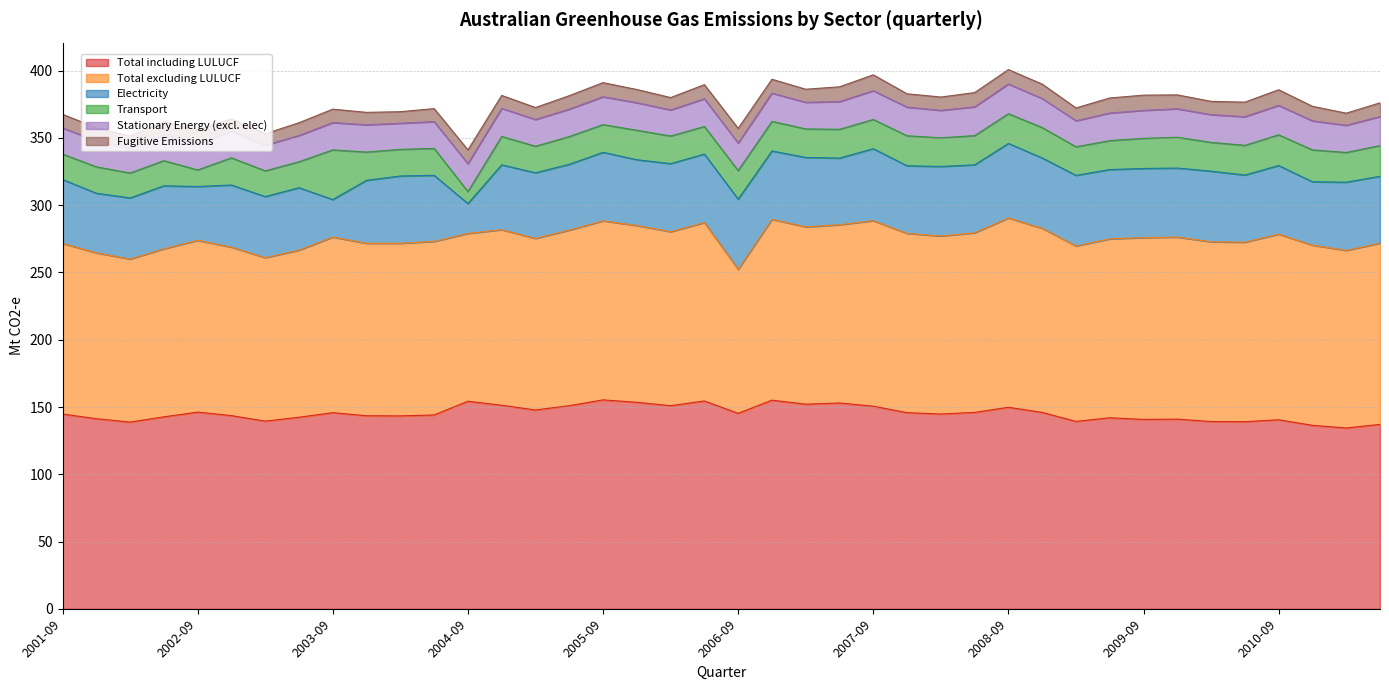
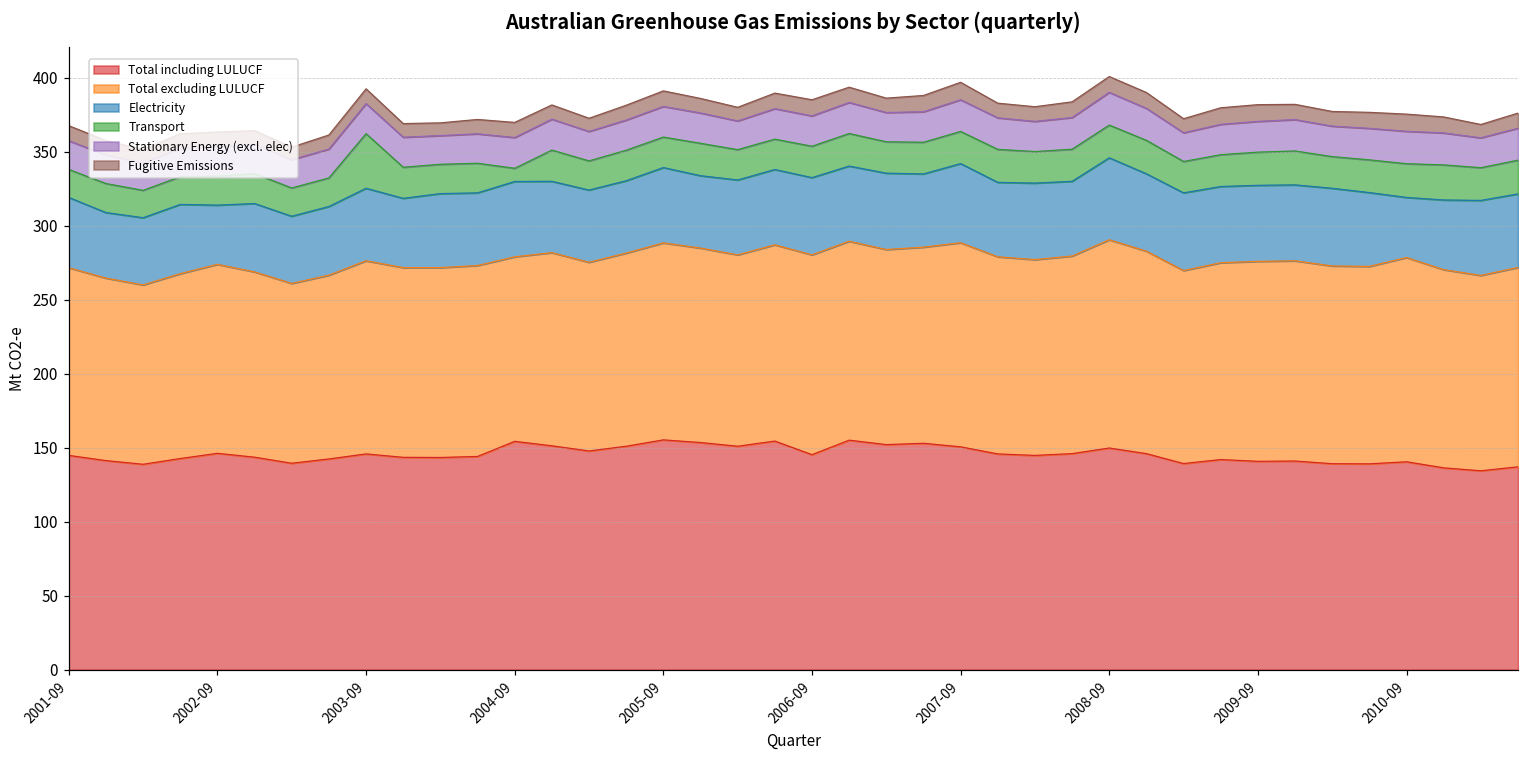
Transport, 2002-09: 12 -> 20
Electricity, 2003-09: 28 -> 49
Electricity, 2004-09: 22 -> 51
Total excluding LULUCF, 2006-09: 107 -> 135
Electricity, 2010-09: 51 -> 41
